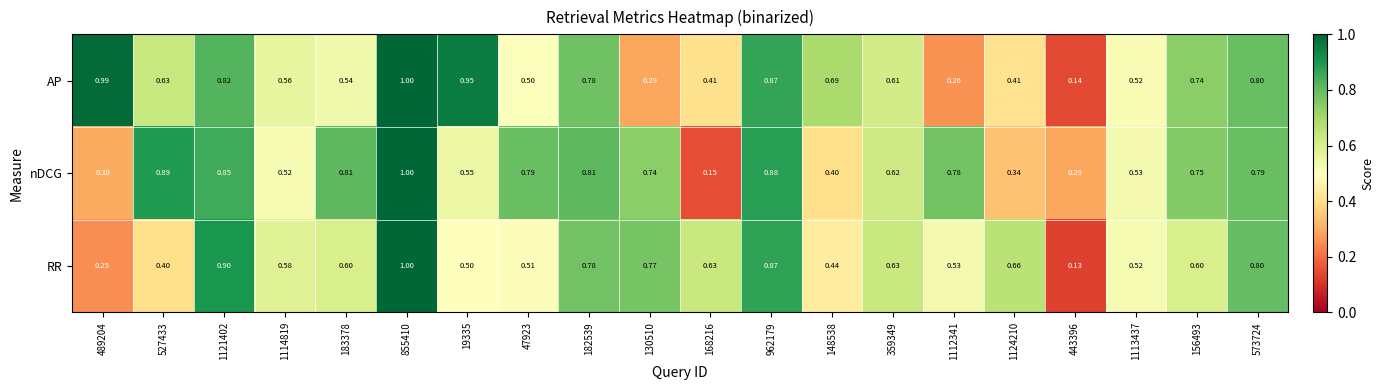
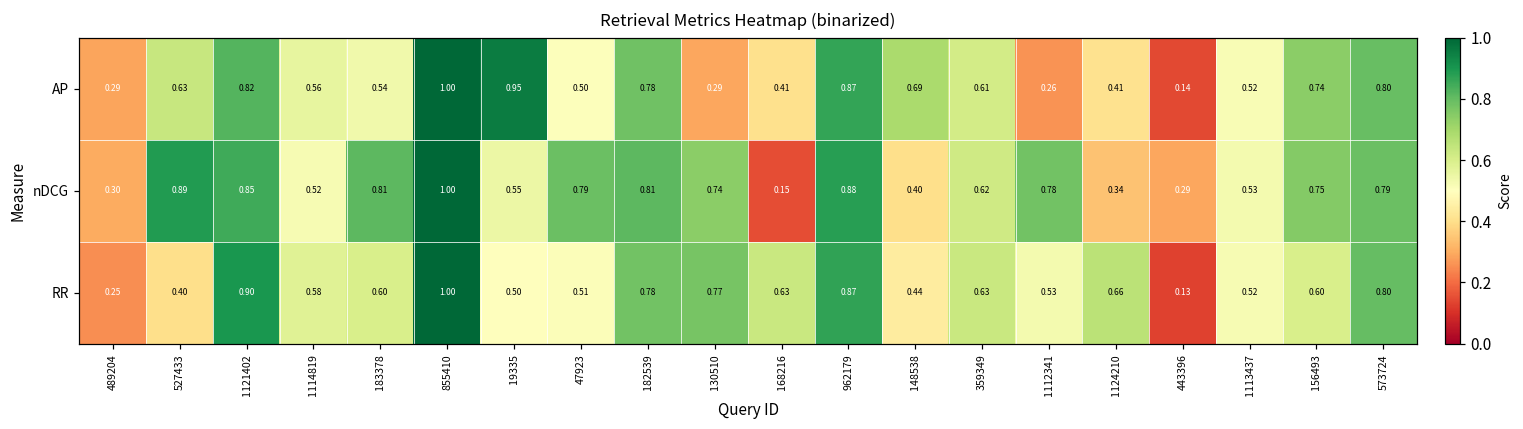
AP, 489204: 0.99 -> 0.29
